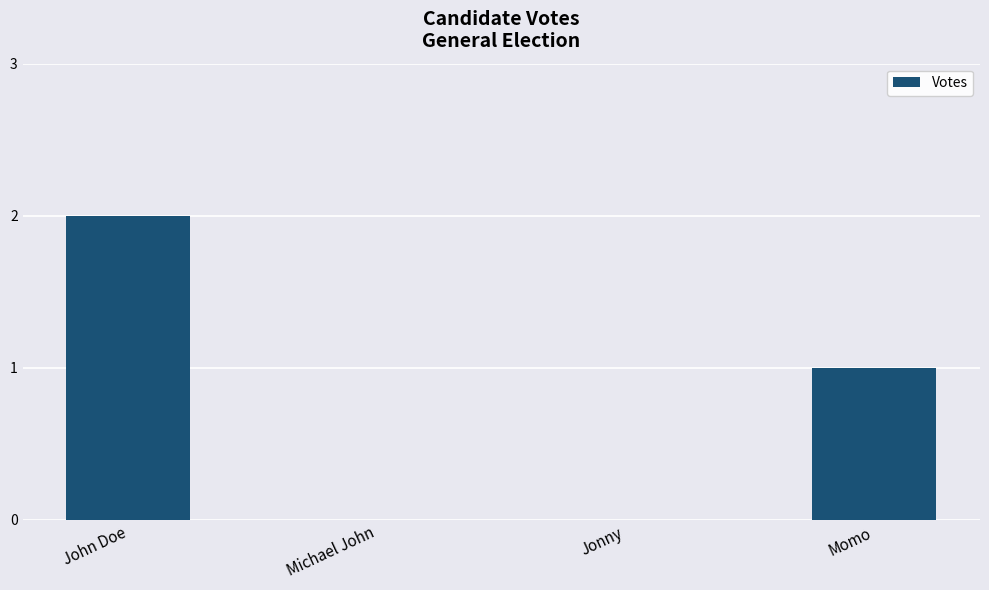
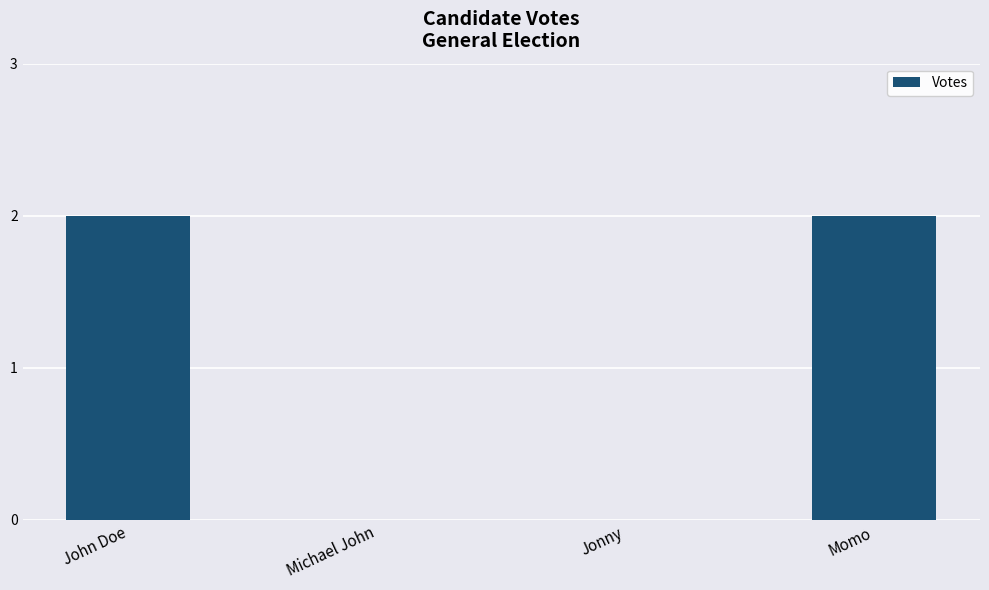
Momo: 1 -> 2
